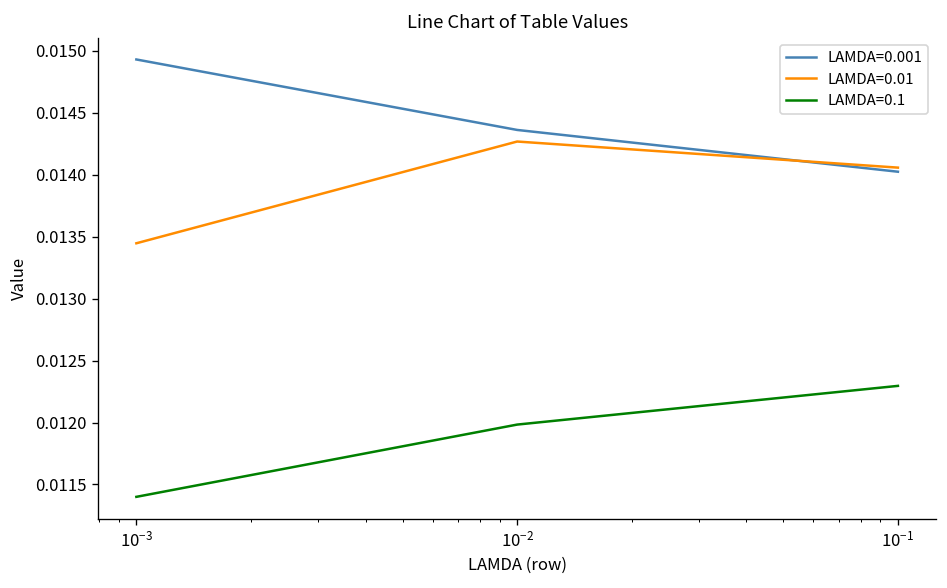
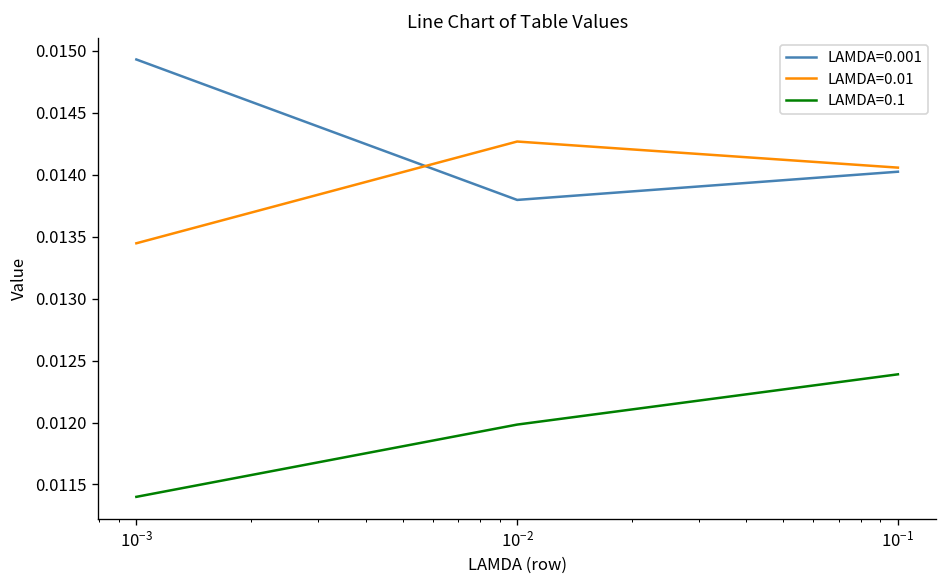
LAMDA=0.001, 10^-2: 0.01436 -> 0.01380
LAMDA=0.1, 10^-1: 0.01230 -> 0.01239
